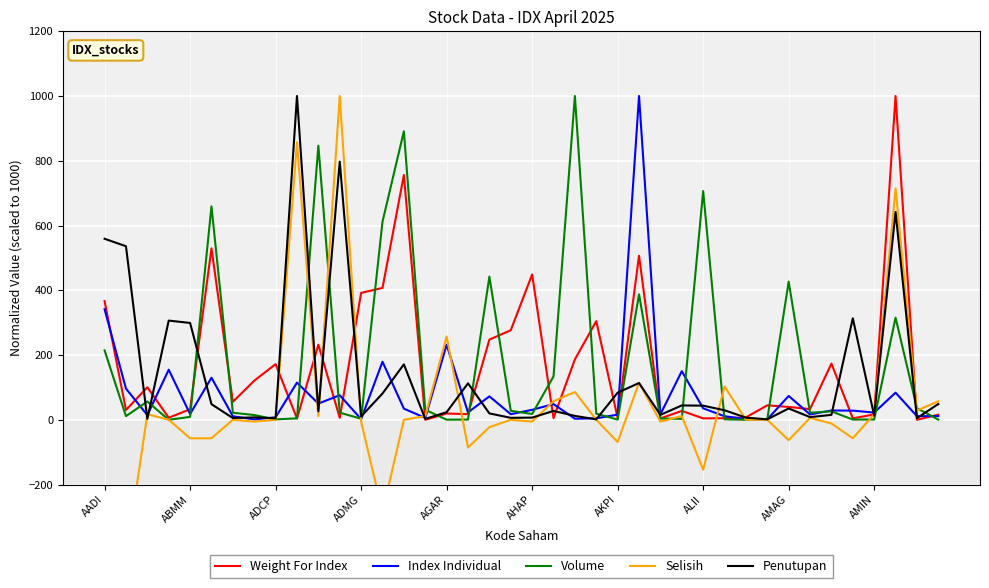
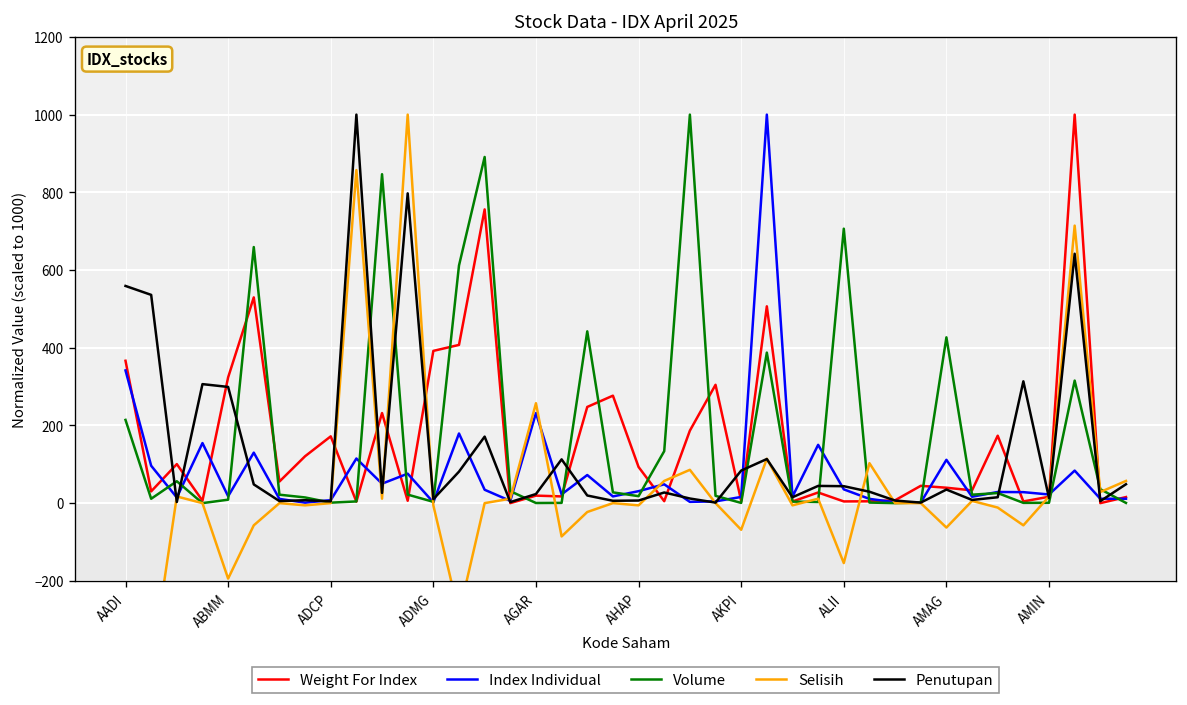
Weight For Index, ABMM: 30 -> 320
Selisih, ABMM: -60 -> -190
Weight For Index, AHAP: 450 -> 90
Index Individual, AMAG: 70 -> 110
